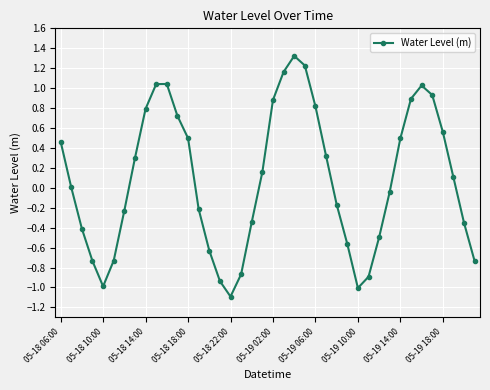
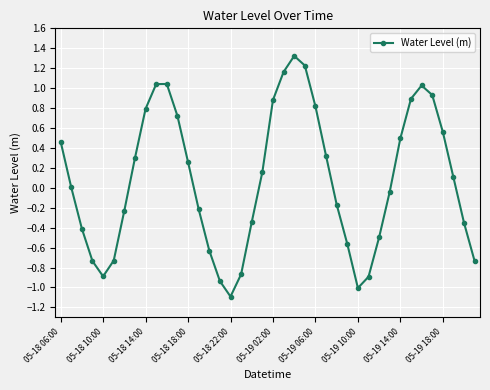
05-18 10:00: -1.0 -> -0.9
05-18 18:00: 0.5 -> 0.3
